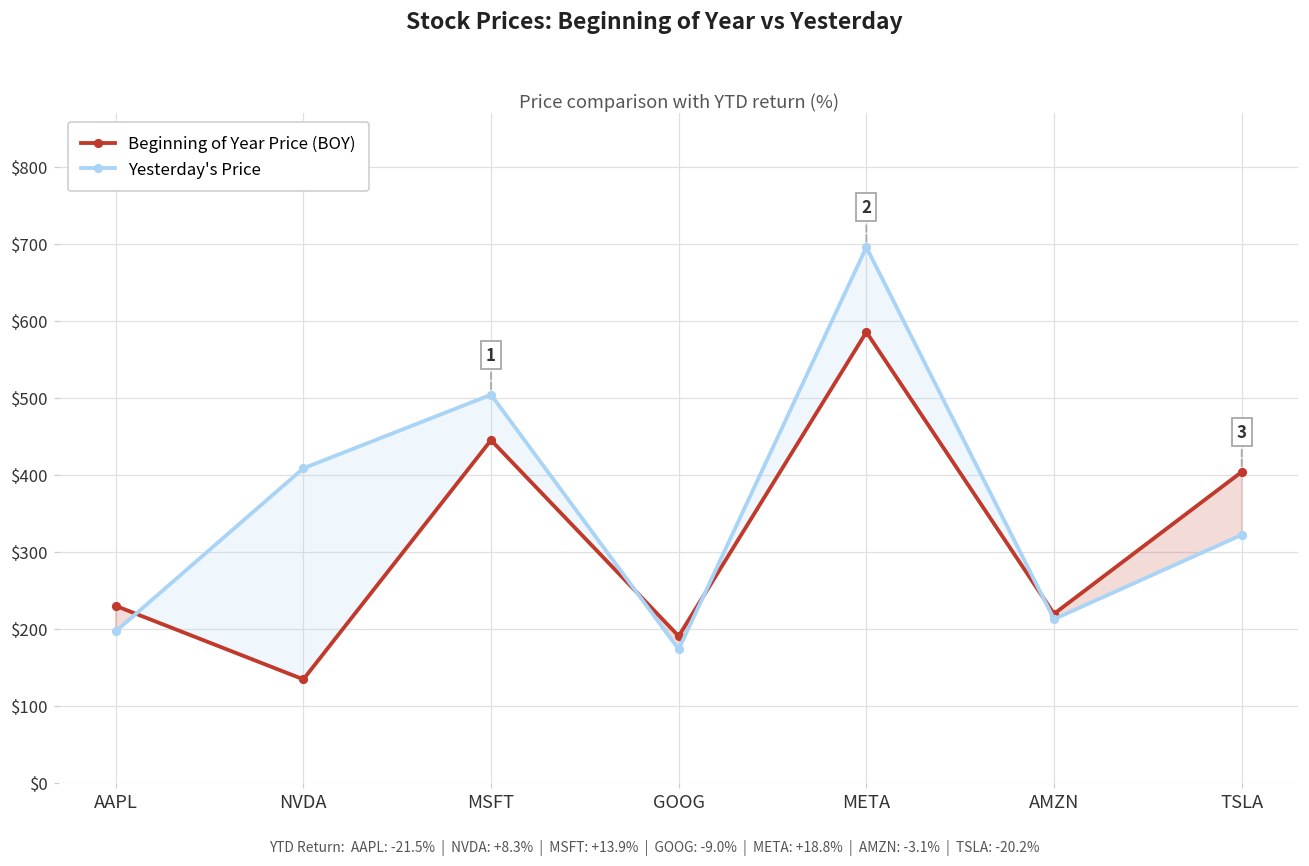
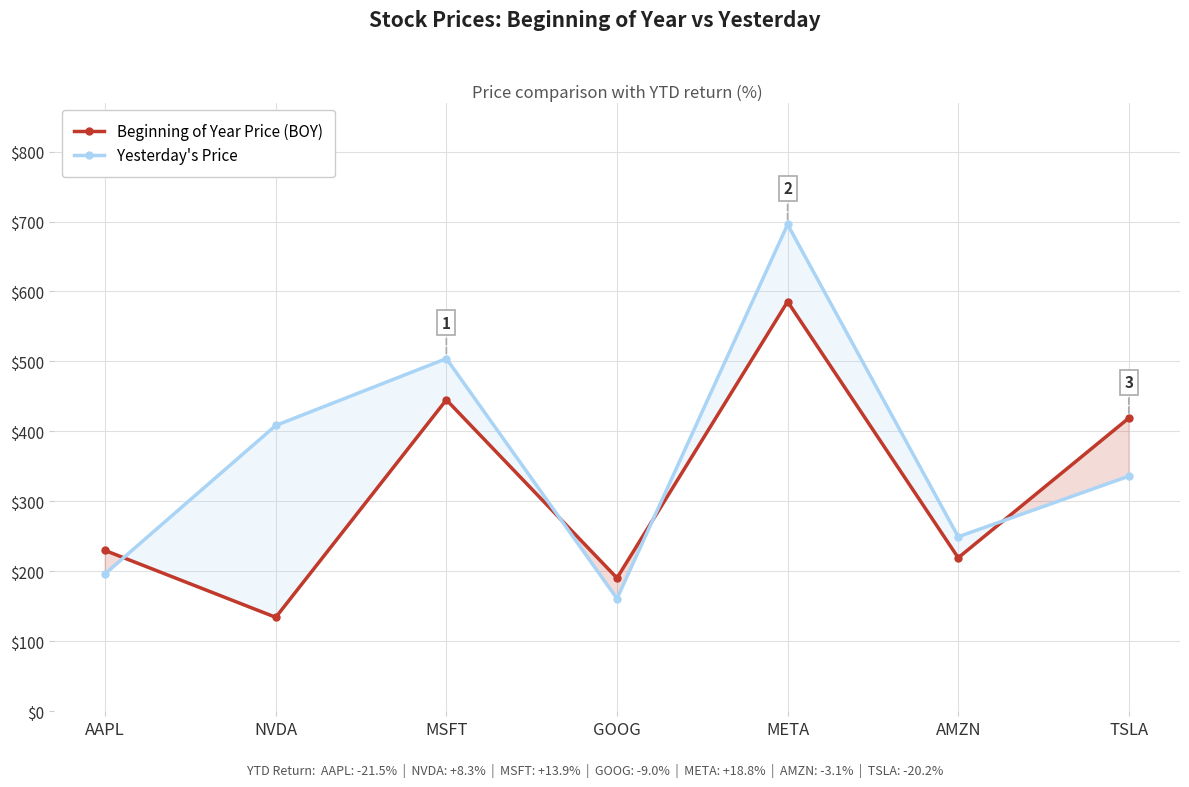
Yesterday's Price, GOOG: $170 -> $160
Yesterday's Price, AMZN: $210 -> $250
Beginning of Year Price (BOY), TSLA: $400 -> $420
Yesterday's Price, TSLA: $320 -> $340
